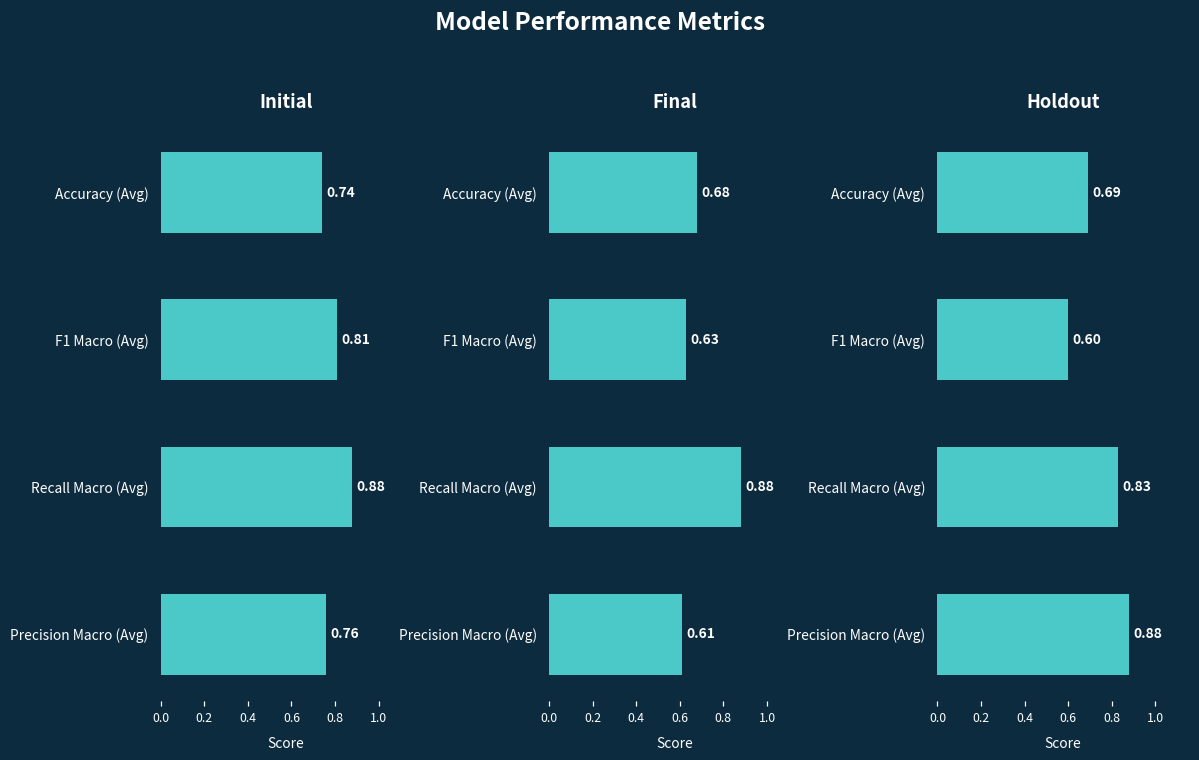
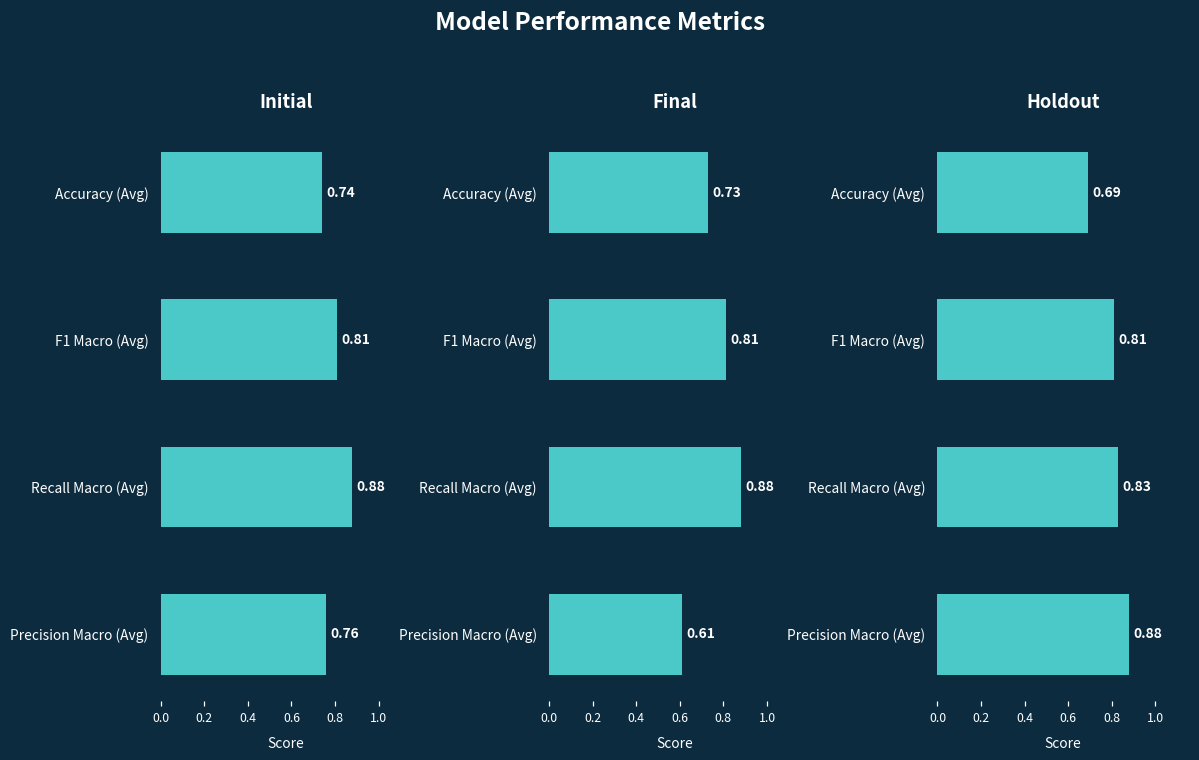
Final, Accuracy (Avg): 0.68 -> 0.73
Final, F1 Macro (Avg): 0.63 -> 0.81
Holdout, F1 Macro (Avg): 0.60 -> 0.81
